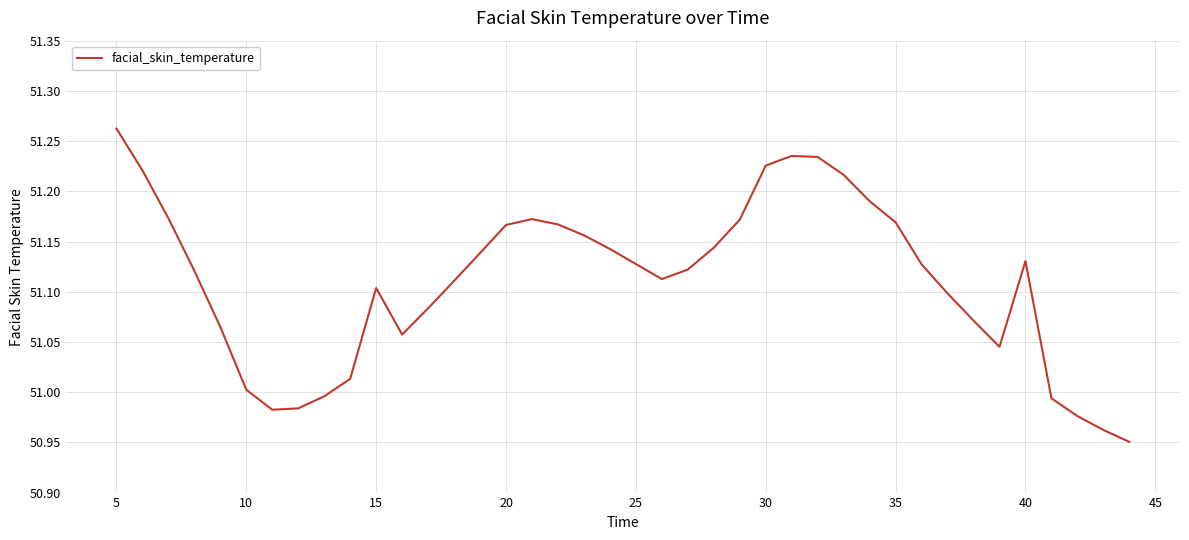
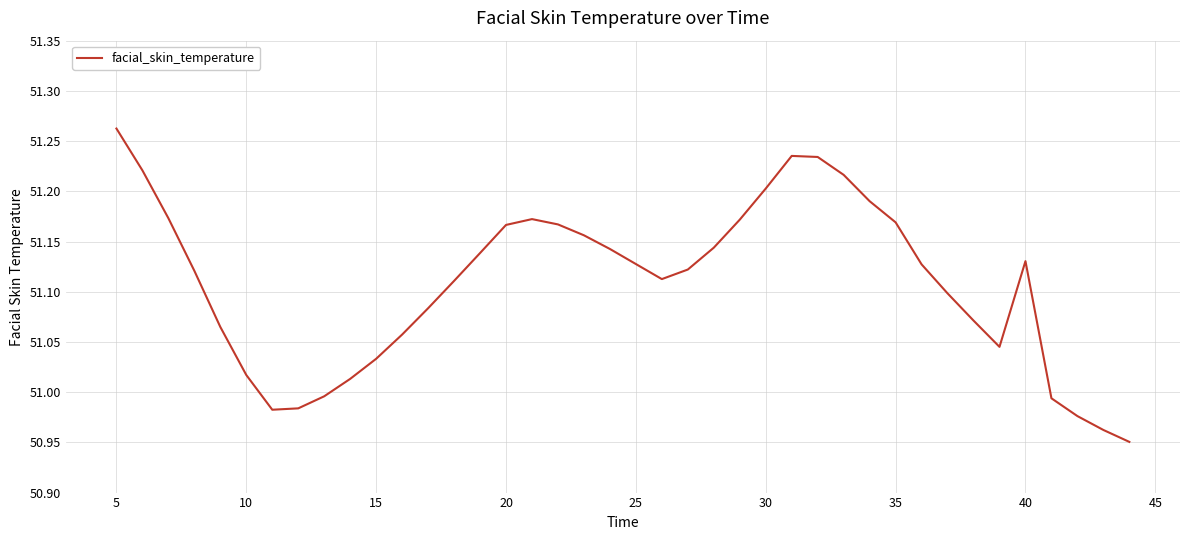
10: 51.002 -> 51.017
15: 51.104 -> 51.033
30: 51.226 -> 51.203
